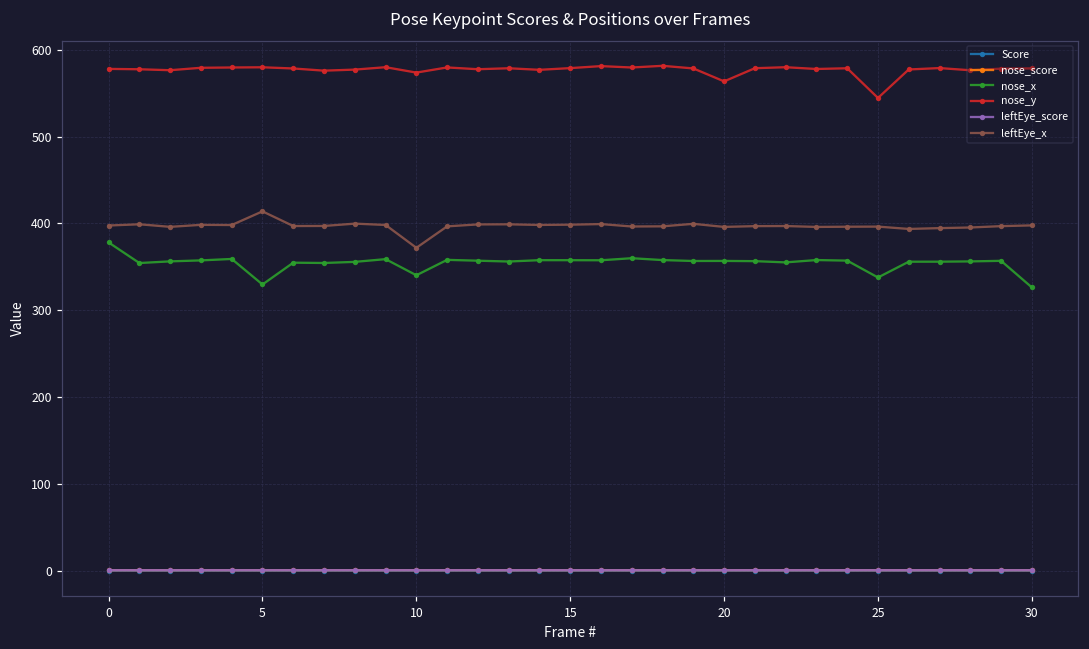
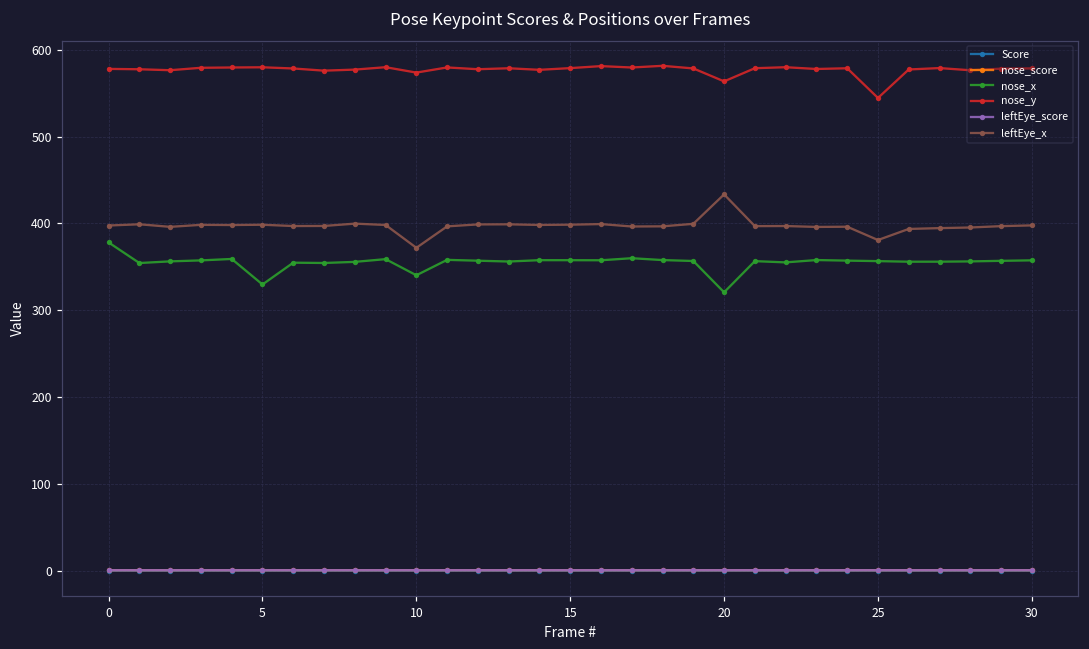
leftEye_x, 5: 410 -> 400
nose_x, 20: 360 -> 320
leftEye_x, 20: 400 -> 430
nose_x, 25: 340 -> 360
leftEye_x, 25: 400 -> 380
nose_x, 30: 330 -> 360
